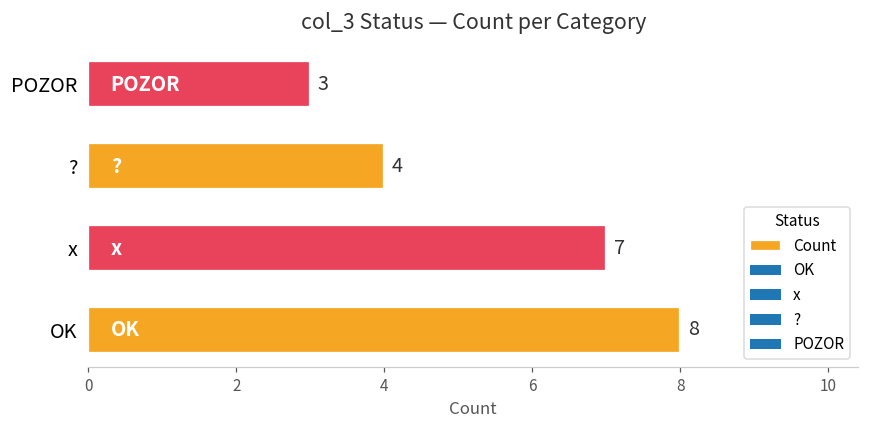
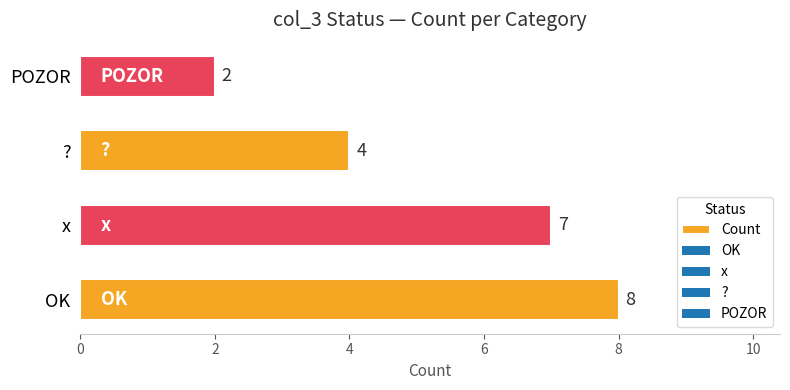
POZOR: 3 -> 2
